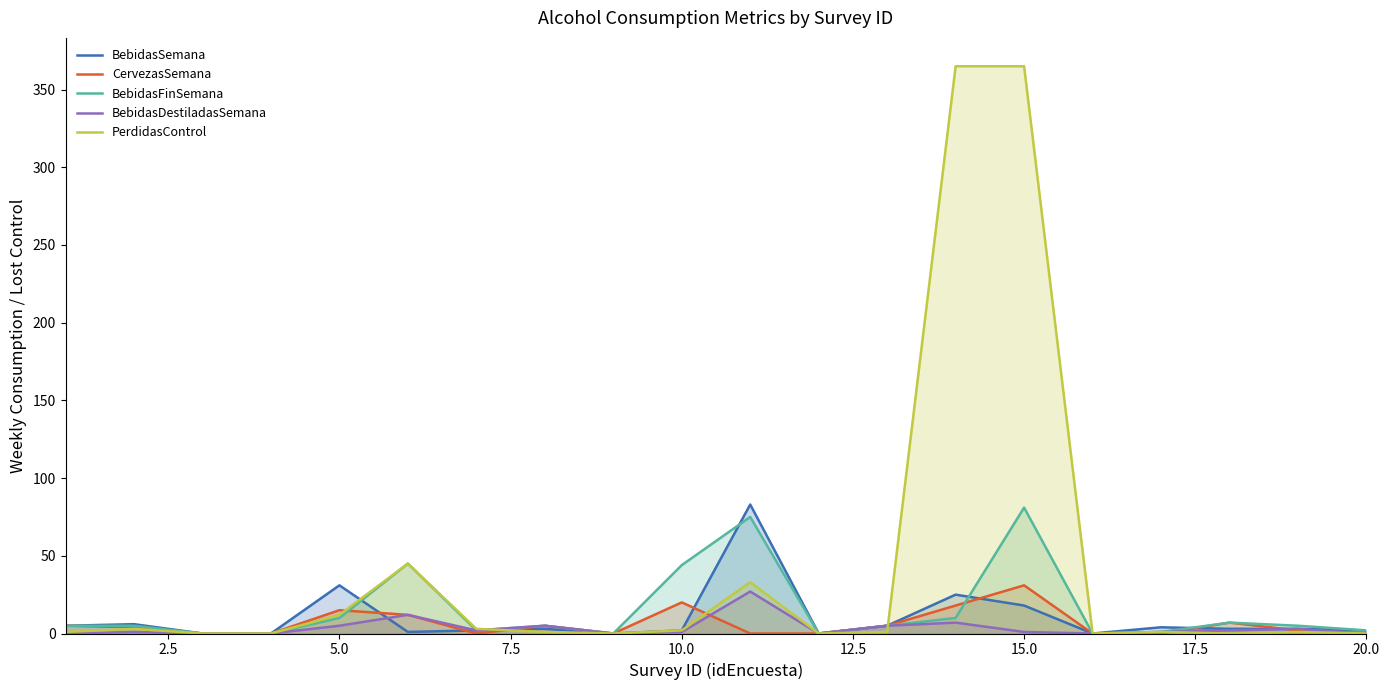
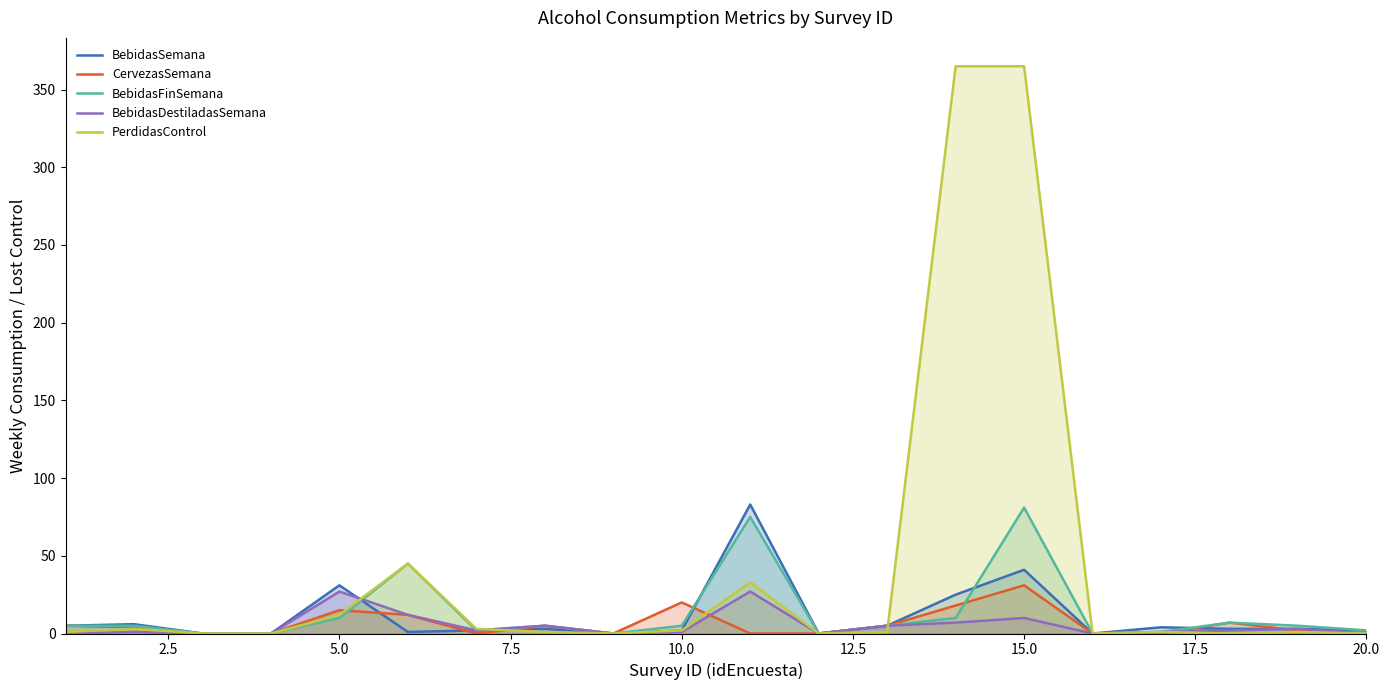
BebidasDestiladasSemana, 5.0: 5 -> 27
BebidasFinSemana, 10.0: 44 -> 5
BebidasSemana, 15.0: 18 -> 41
BebidasDestiladasSemana, 15.0: 1 -> 10
